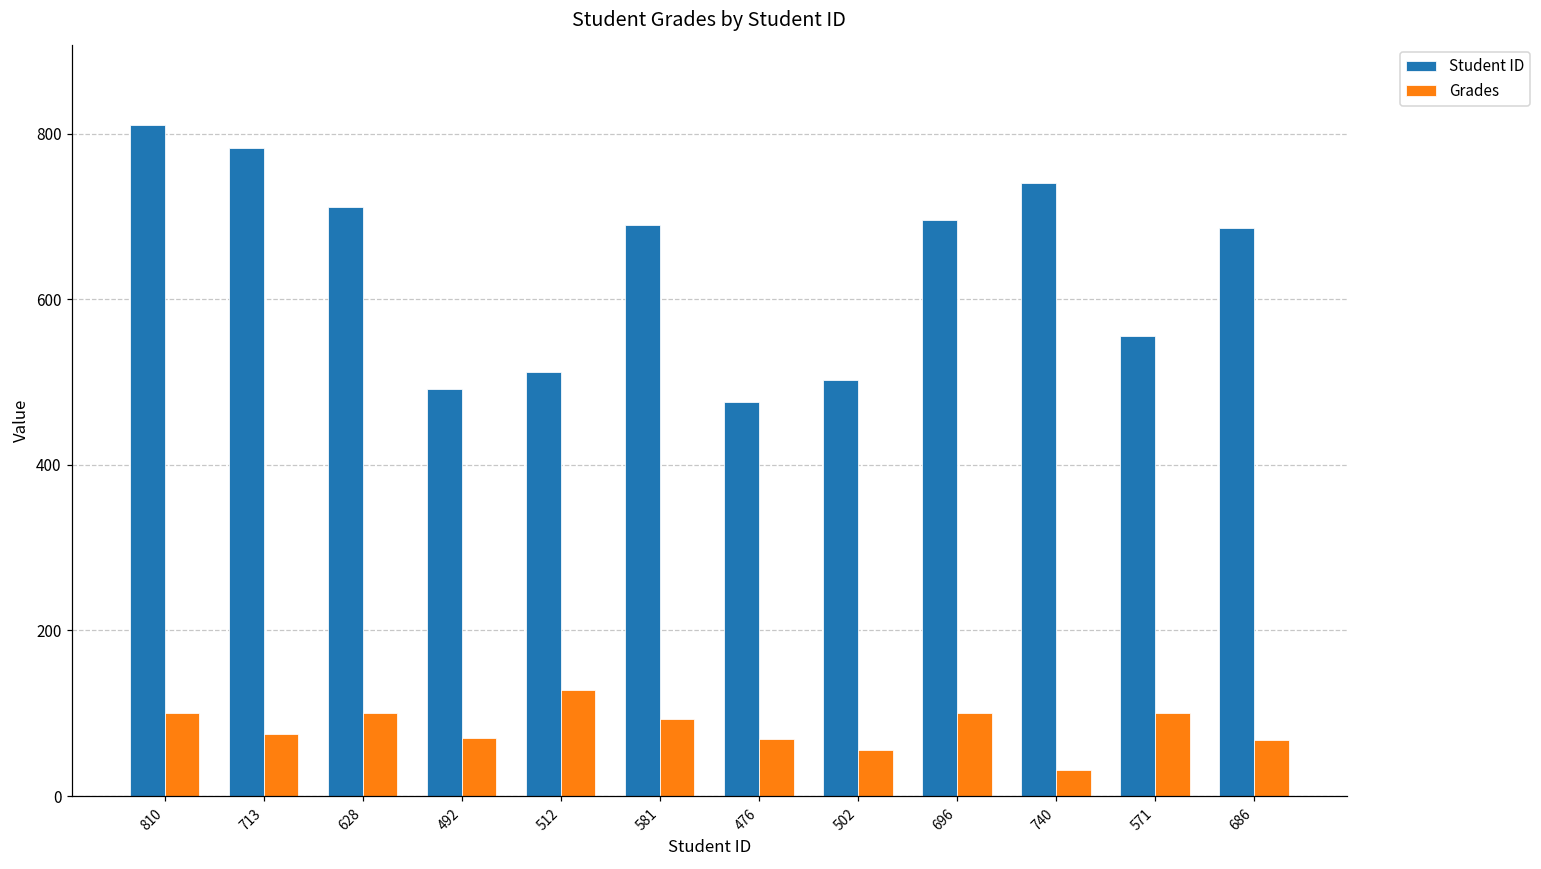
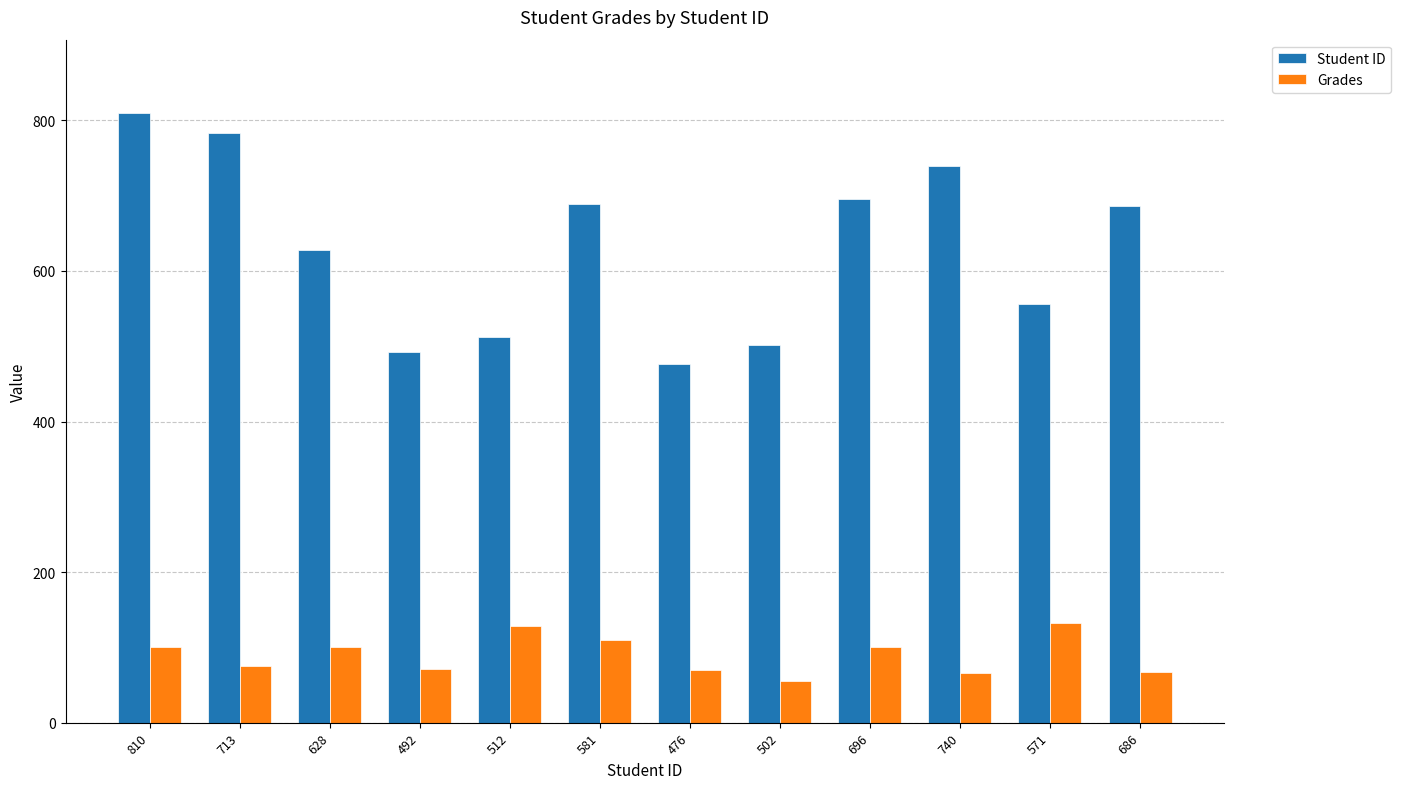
Student ID, 628: 710 -> 630
Grades, 581: 90 -> 110
Grades, 740: 30 -> 70
Grades, 571: 100 -> 130
